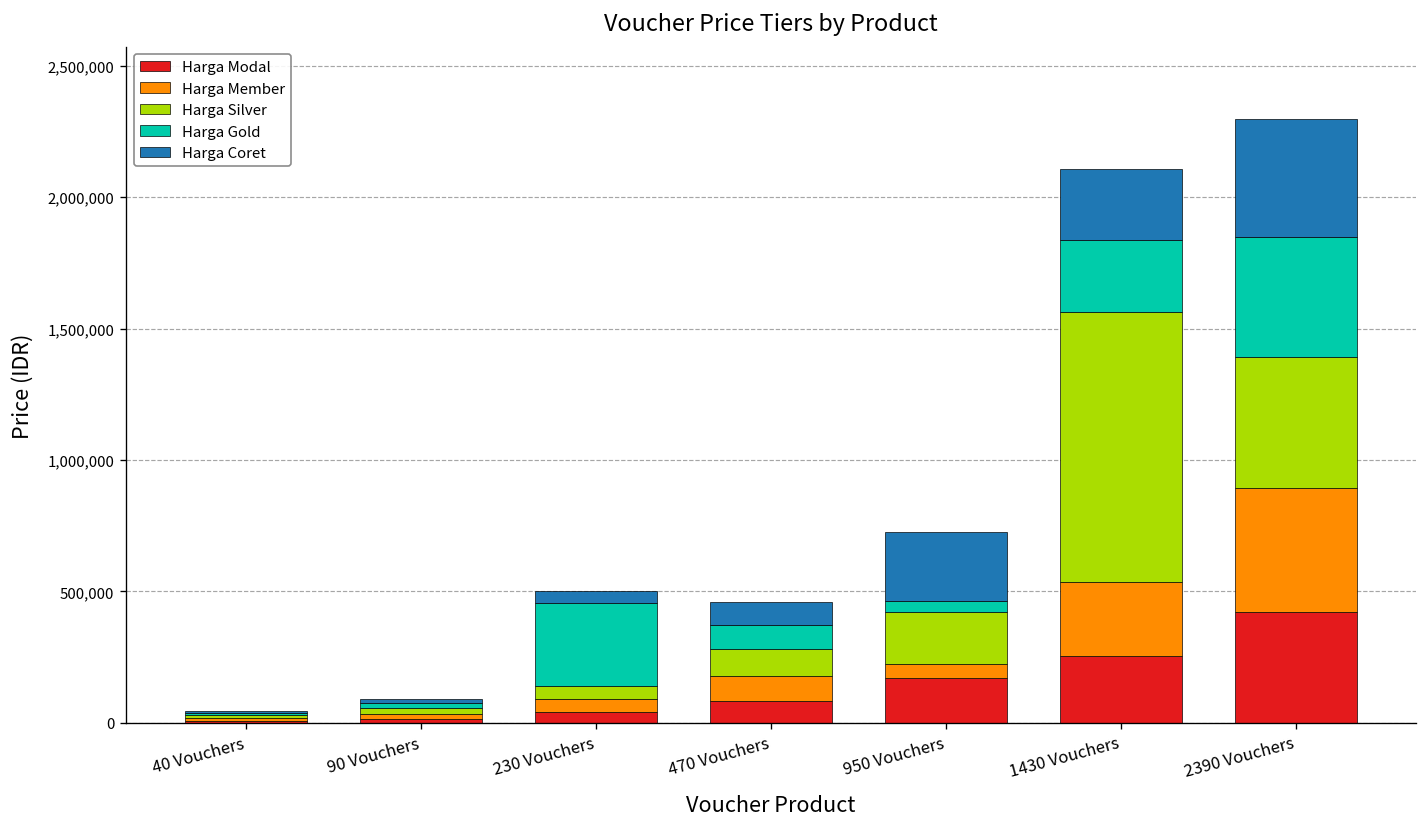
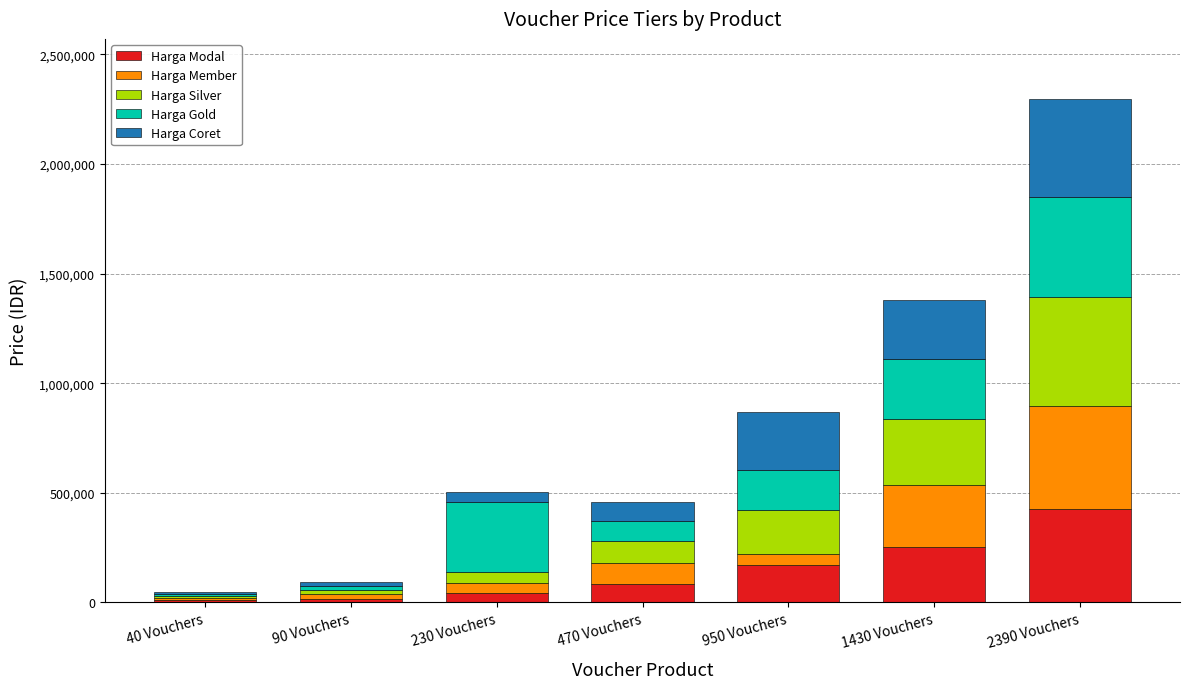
Harga Gold, 950 Vouchers: 40,000 -> 180,000
Harga Silver, 1430 Vouchers: 1,030,000 -> 300,000
